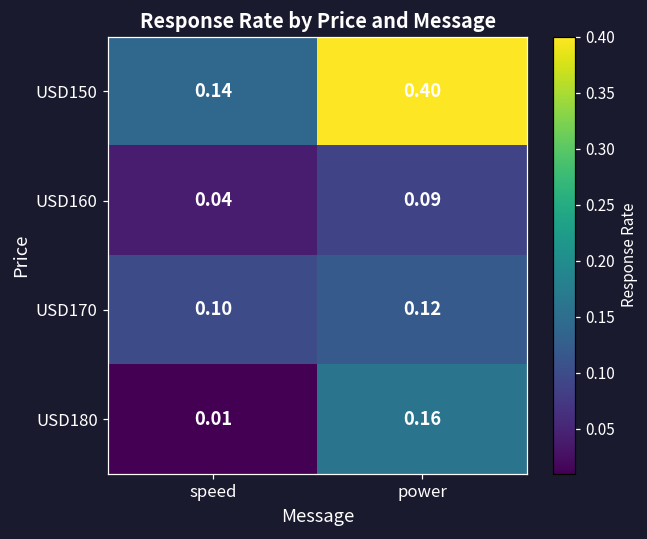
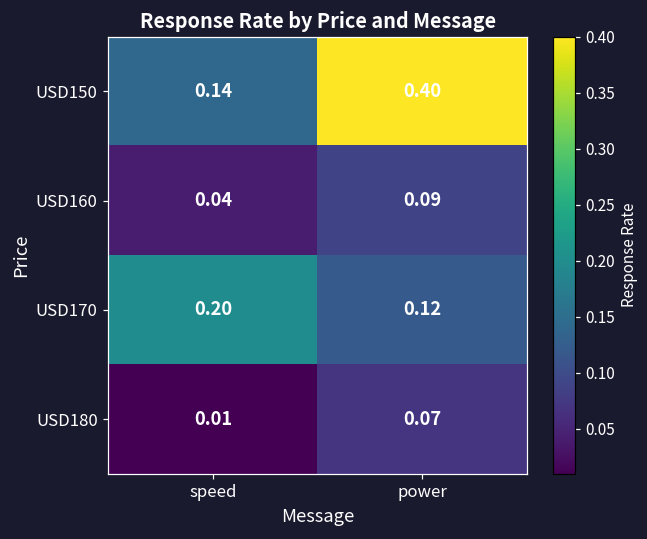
USD170, speed: 0.10 -> 0.20
USD180, power: 0.16 -> 0.07
